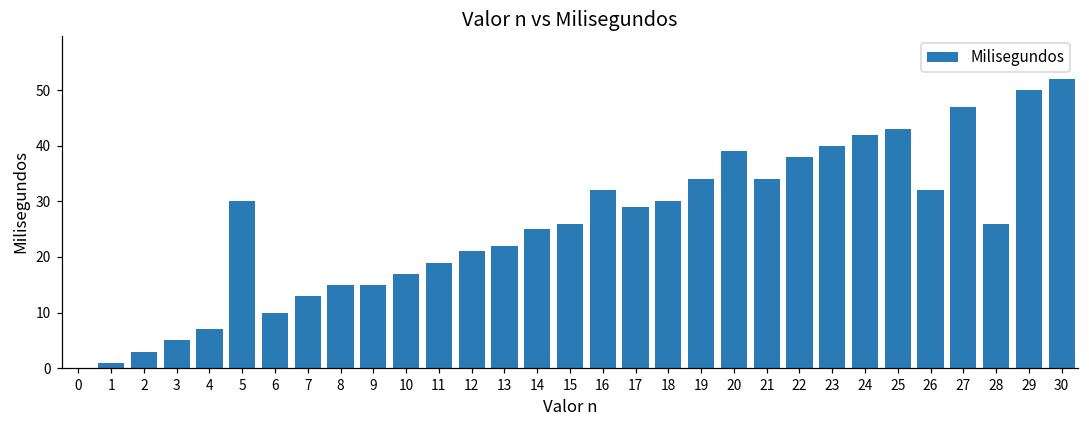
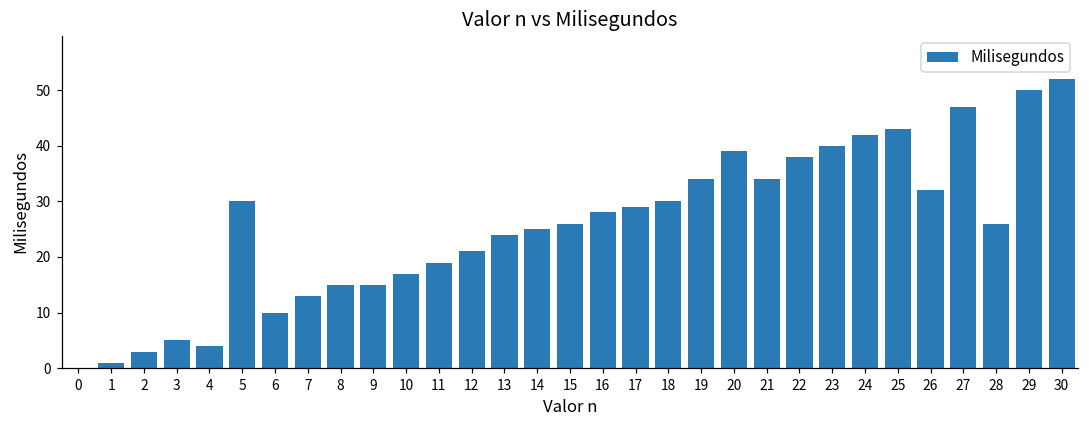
4: 7 -> 4
13: 22 -> 24
16: 32 -> 28
